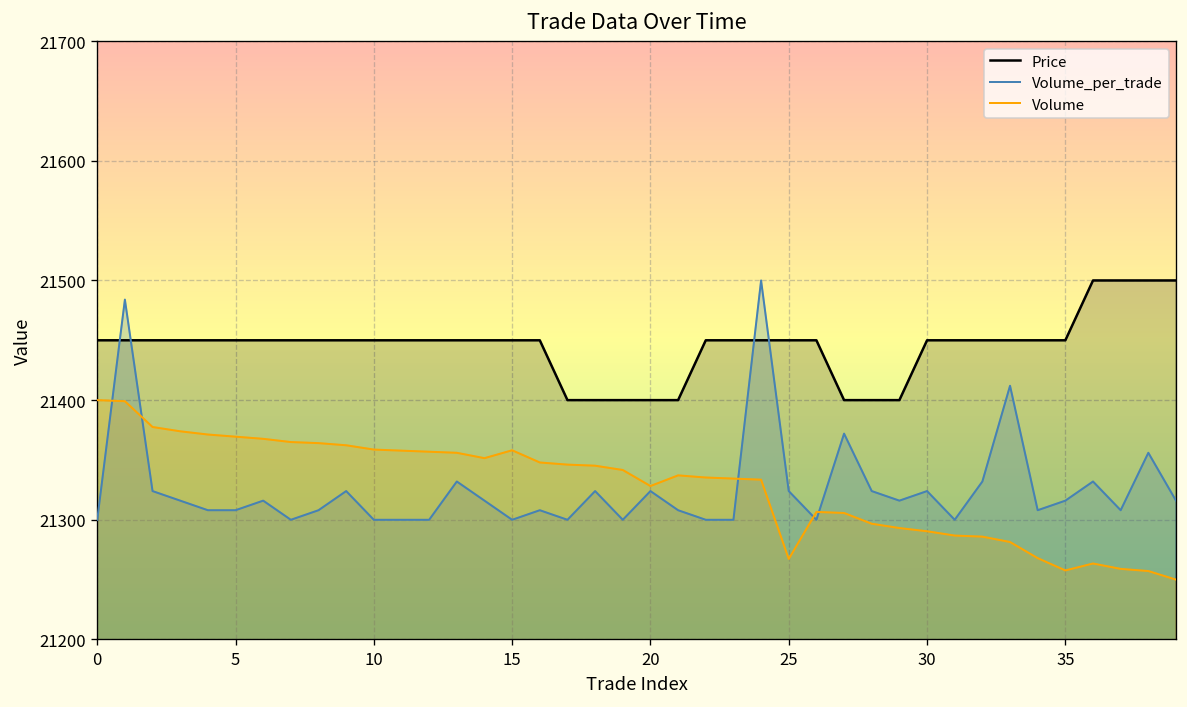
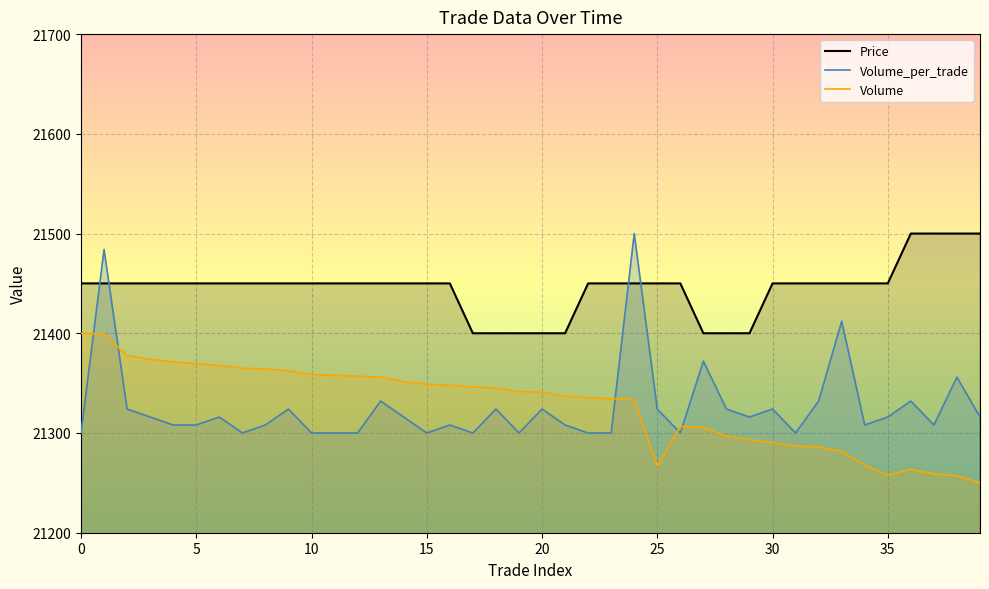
Volume, 15: 21360 -> 21350
Volume, 20: 21330 -> 21340
